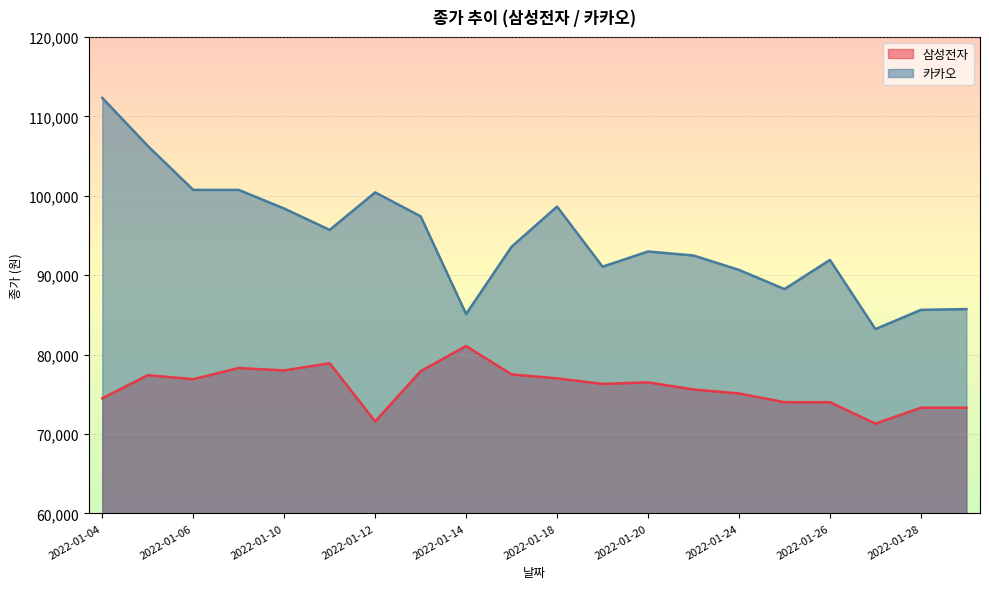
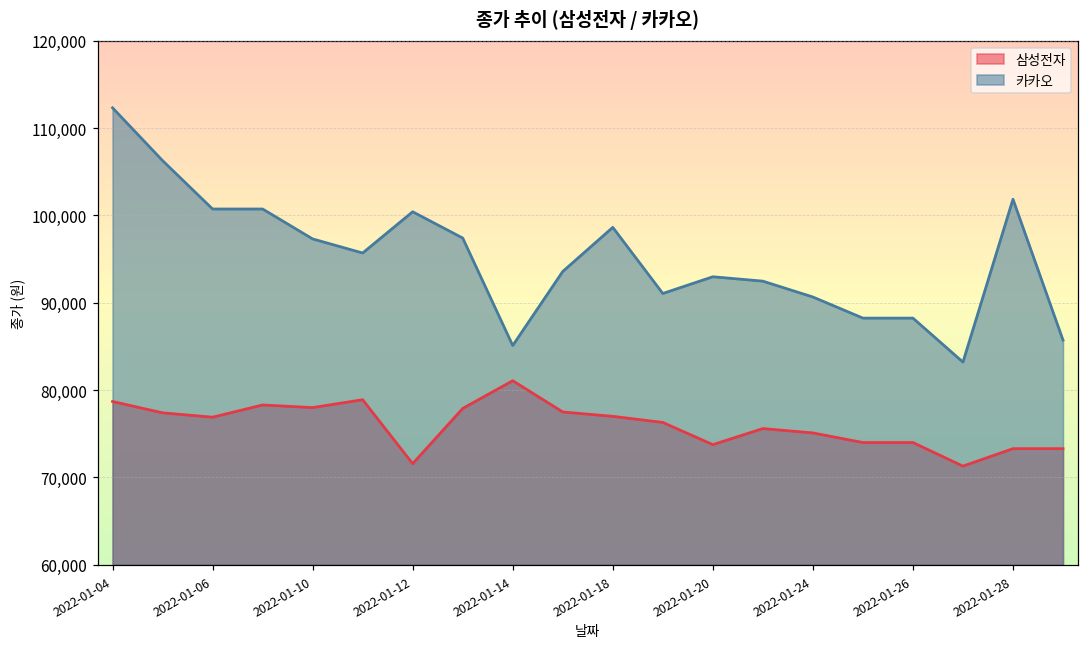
삼성전자, 2022-01-04: 74,000 -> 79,000
카카오, 2022-01-10: 98,000 -> 97,000
삼성전자, 2022-01-20: 77,000 -> 74,000
카카오, 2022-01-26: 92,000 -> 88,000
카카오, 2022-01-28: 86,000 -> 102,000
